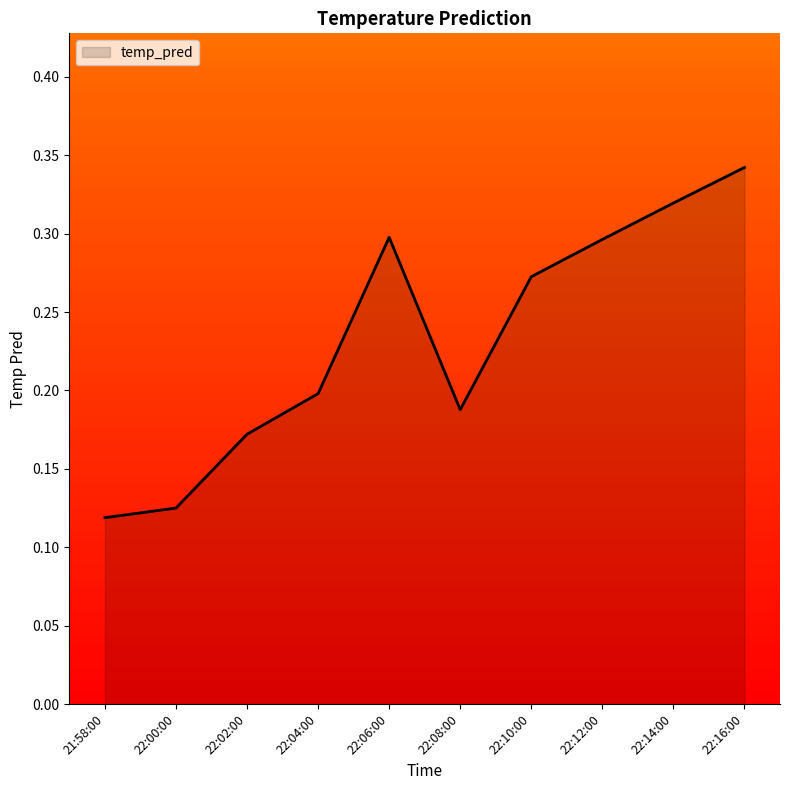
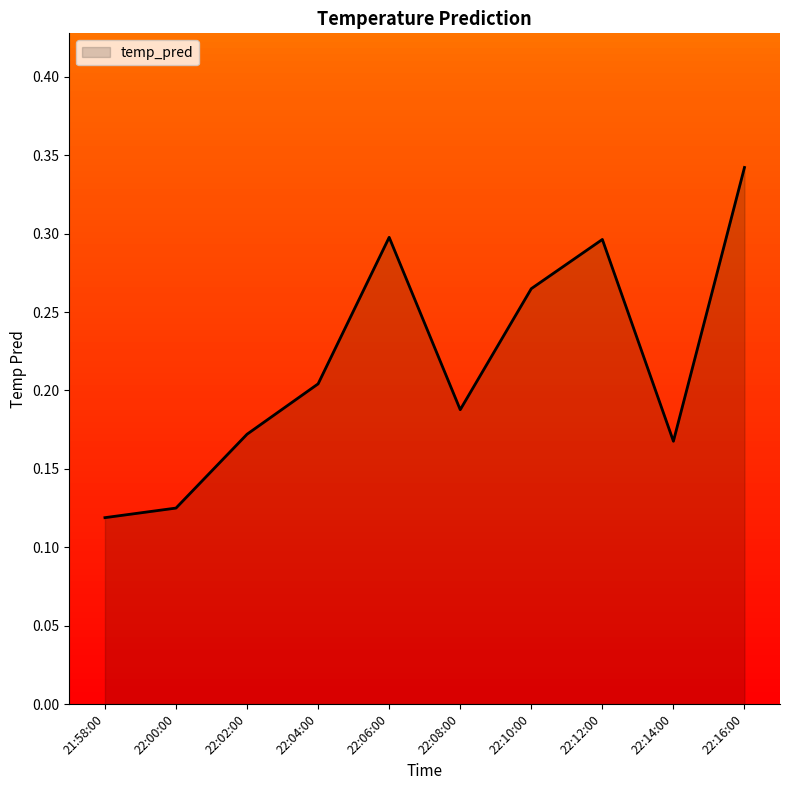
22:04:00: 0.198 -> 0.204
22:10:00: 0.273 -> 0.265
22:14:00: 0.320 -> 0.168
